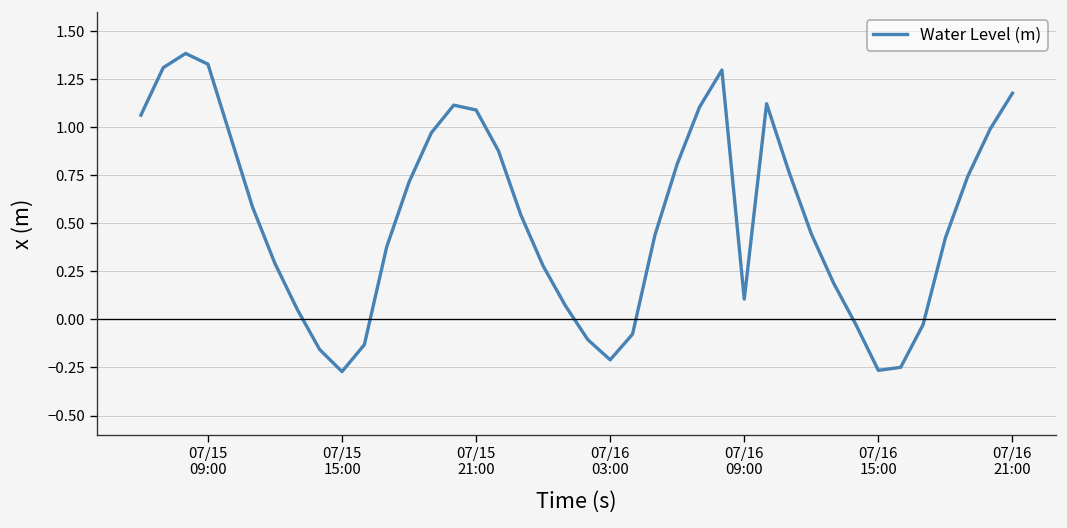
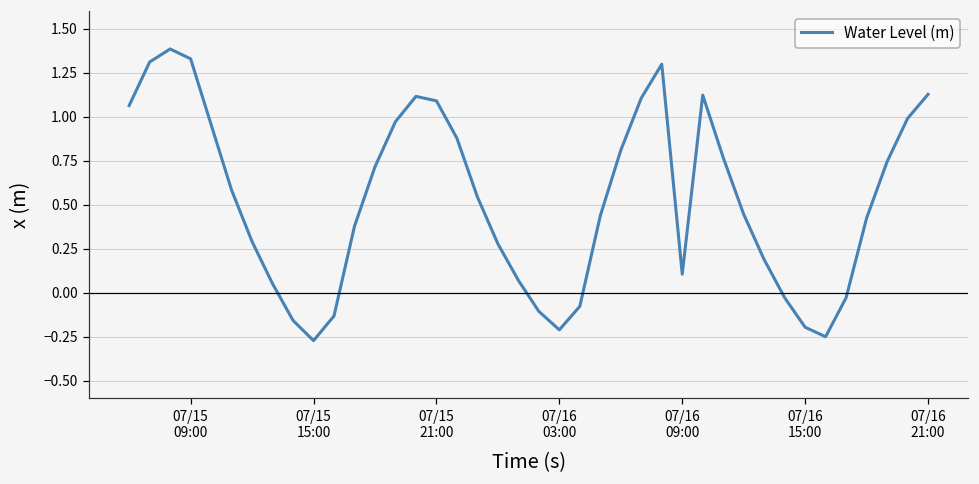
07/16 15:00: -0.27 -> -0.20
07/16 21:00: 1.18 -> 1.13
